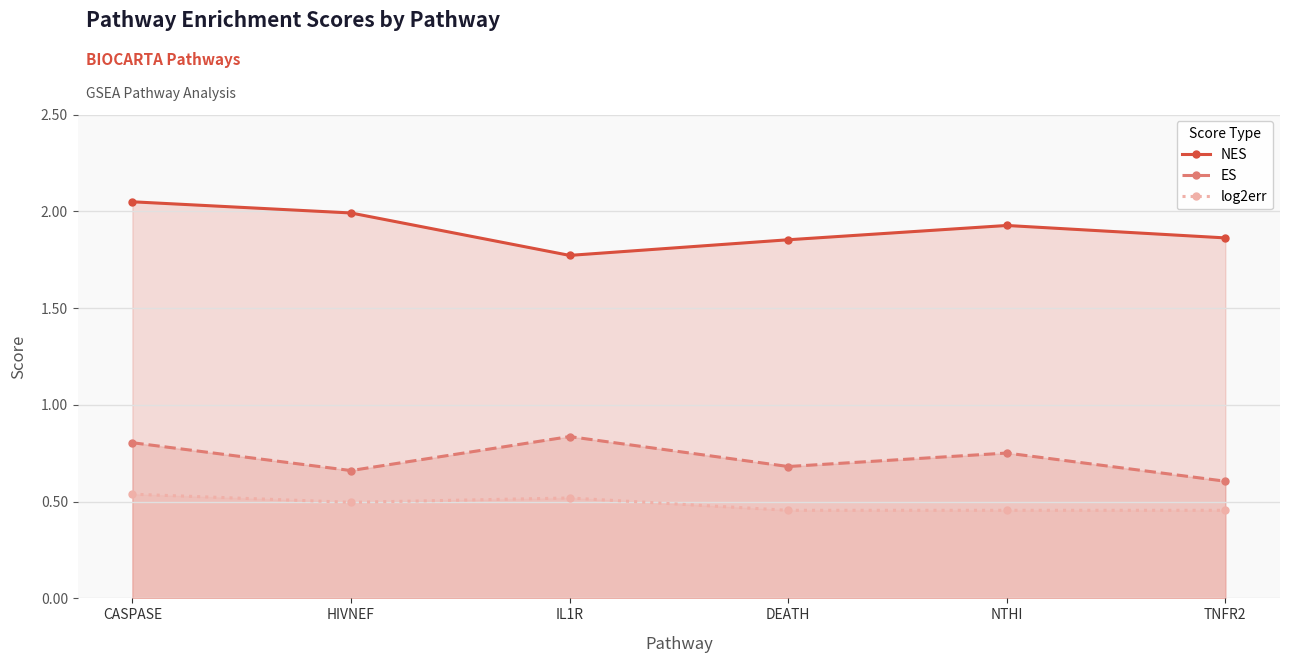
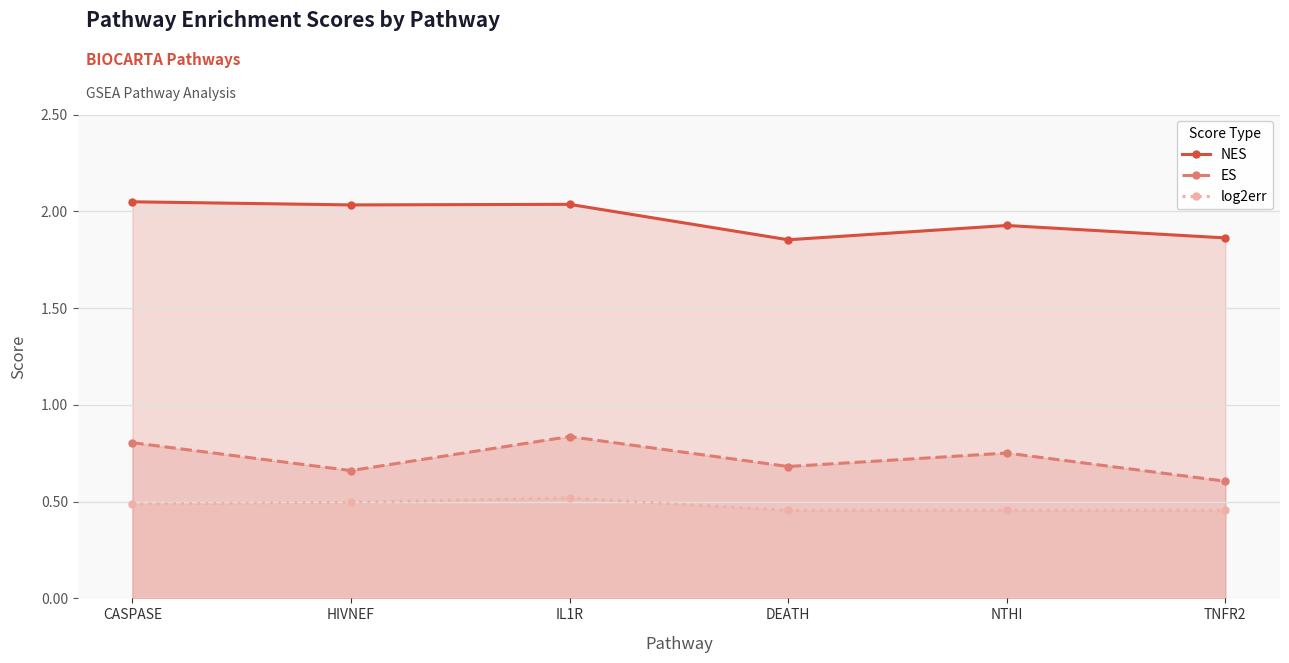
log2err, CASPASE: 0.54 -> 0.49
NES, HIVNEF: 1.99 -> 2.03
NES, IL1R: 1.77 -> 2.04
